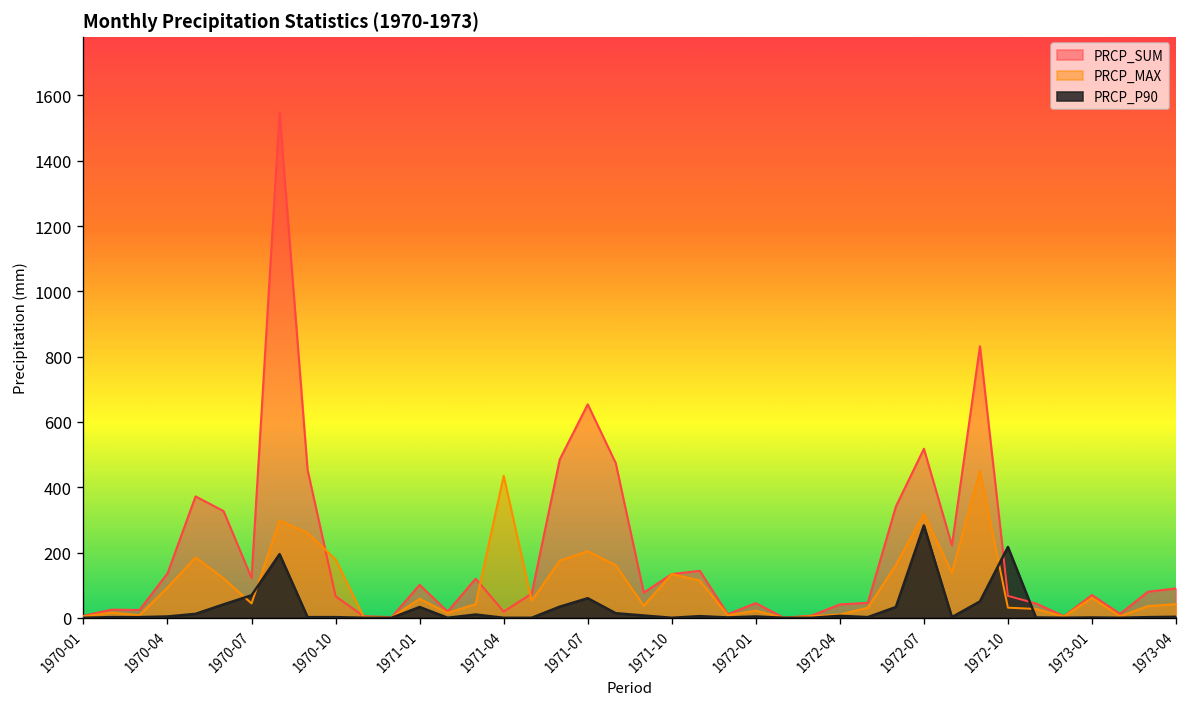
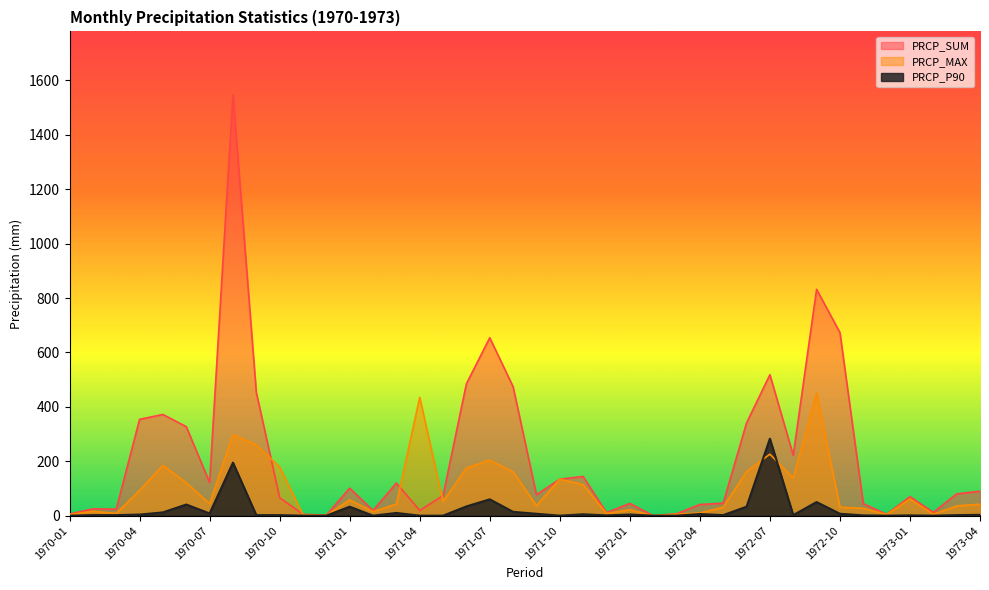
PRCP_SUM, 1970-04: 140 -> 350
PRCP_P90, 1970-07: 70 -> 10
PRCP_MAX, 1972-07: 320 -> 230
PRCP_SUM, 1972-10: 70 -> 670
PRCP_P90, 1972-10: 220 -> 10
